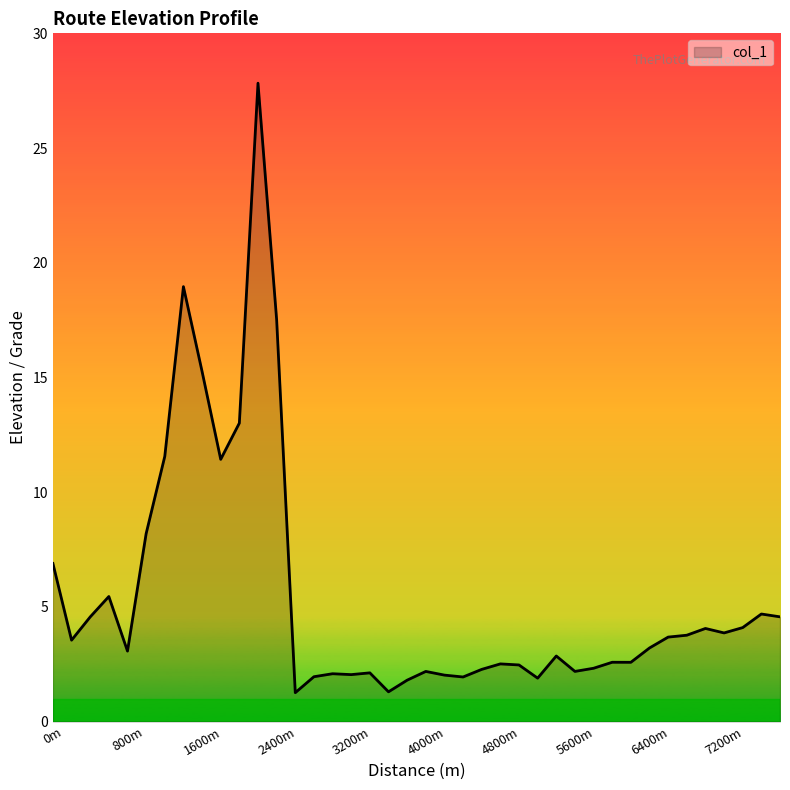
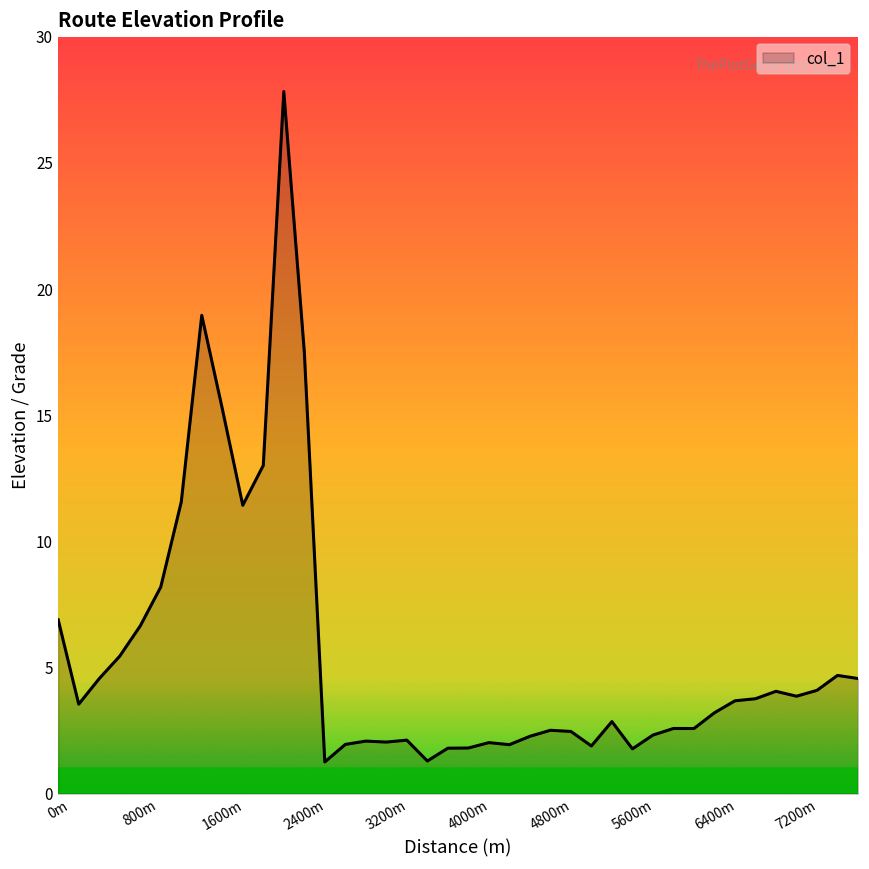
800m: 3.1 -> 6.6
4000m: 2.2 -> 1.8
5600m: 2.2 -> 1.8
